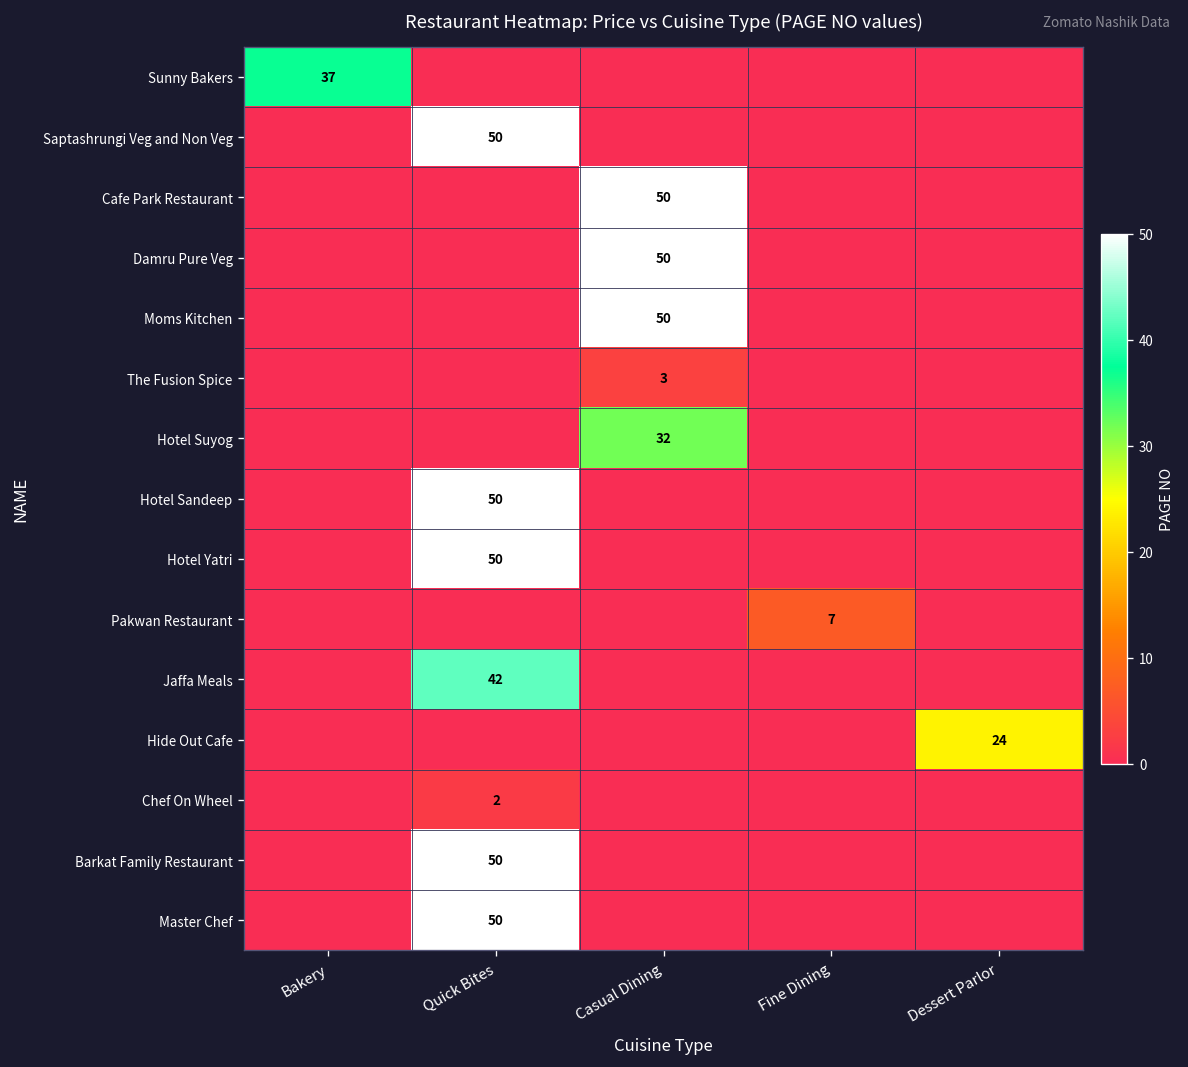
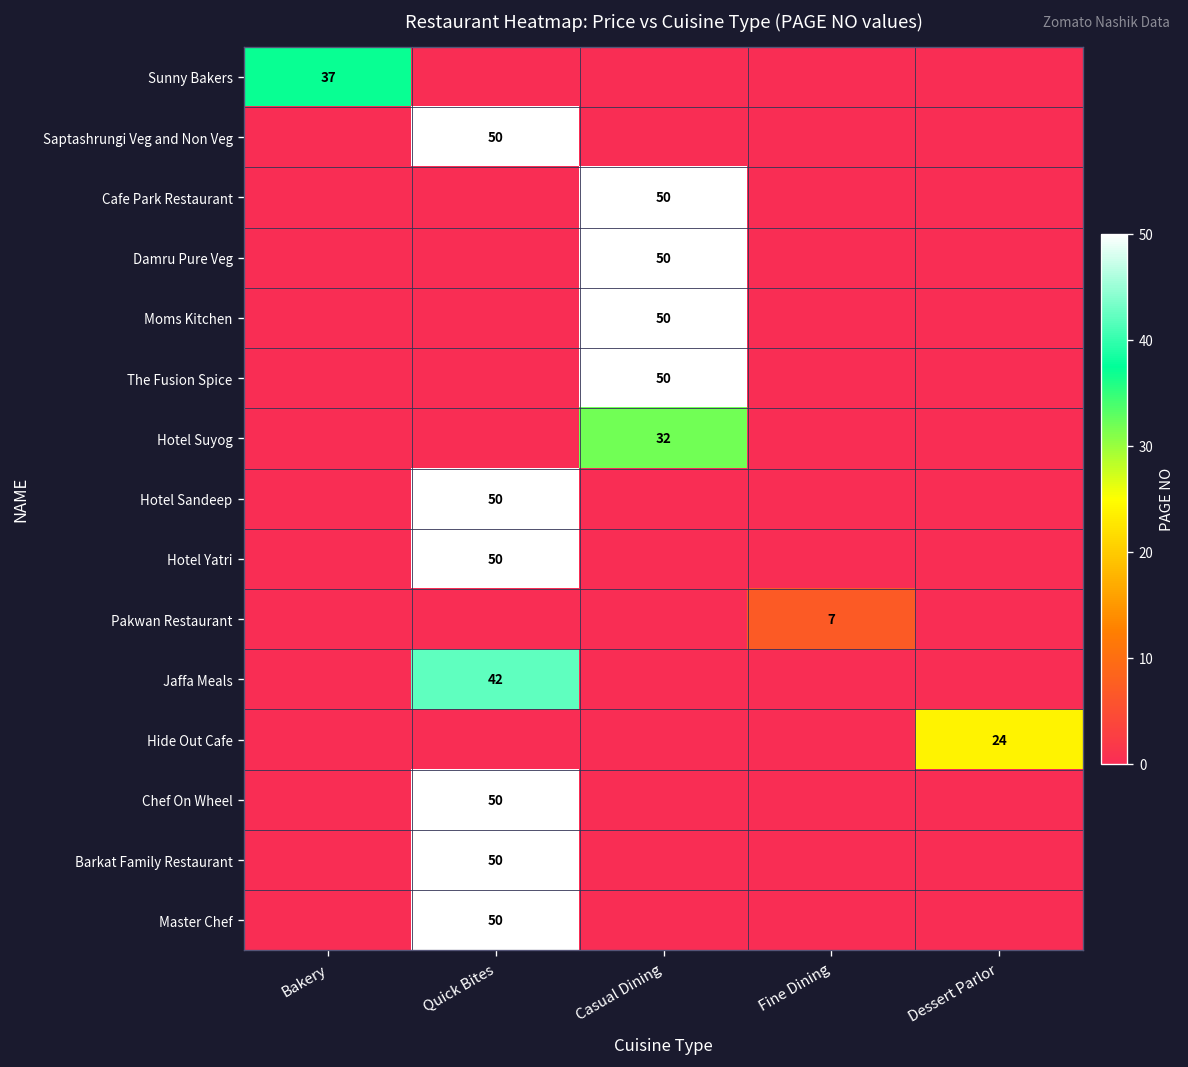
The Fusion Spice, Casual Dining: 3 -> 50
Chef On Wheel, Quick Bites: 2 -> 50
